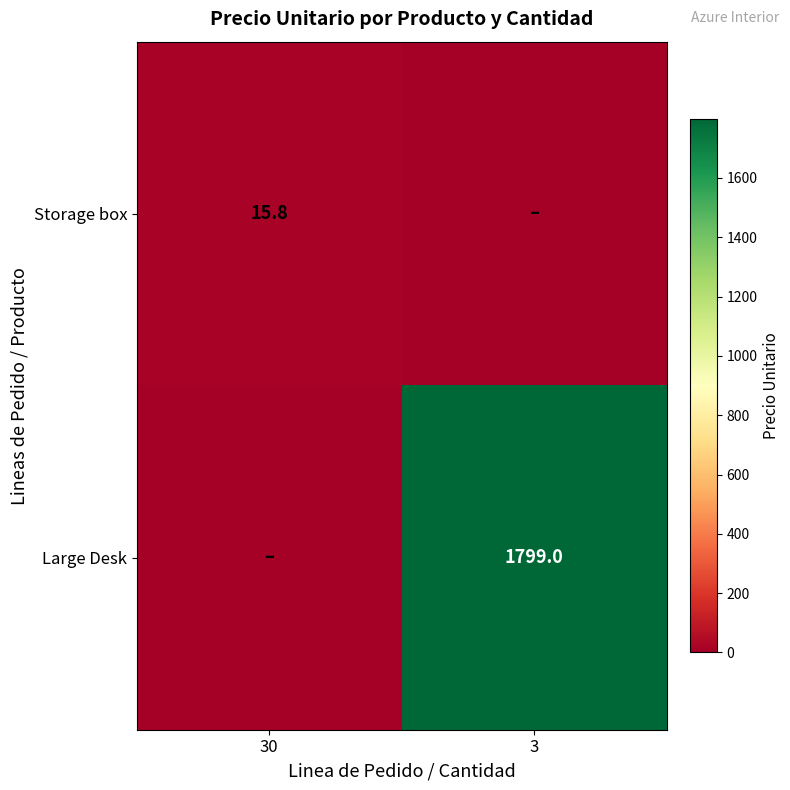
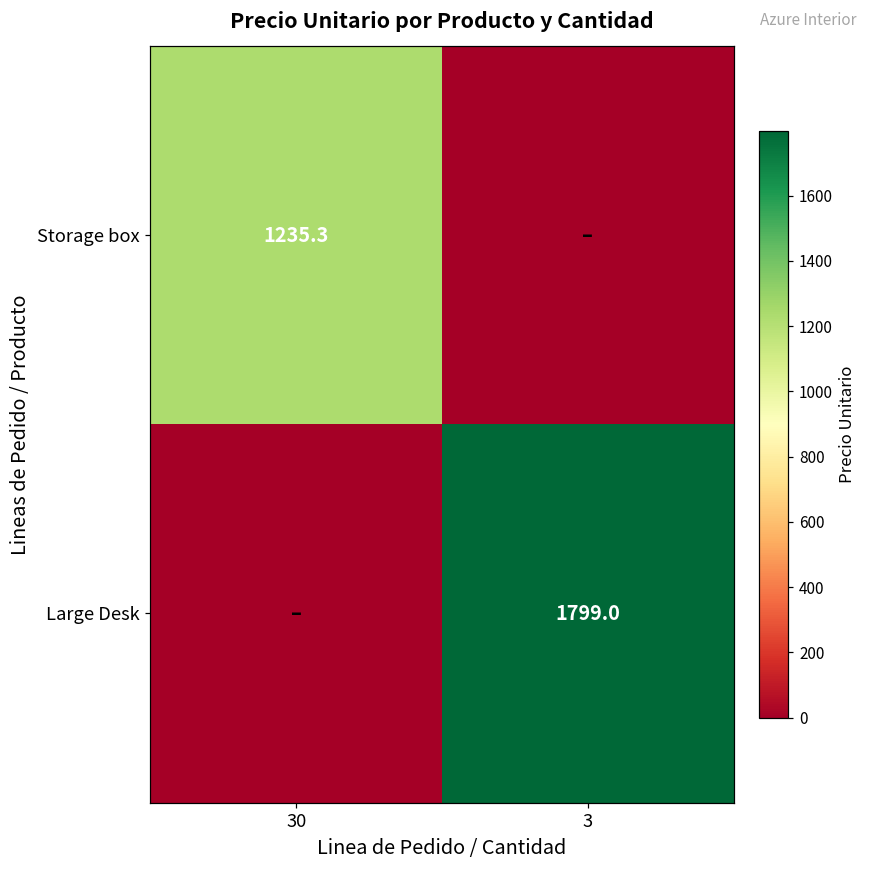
Storage box, 30: 15.8 -> 1235.3
